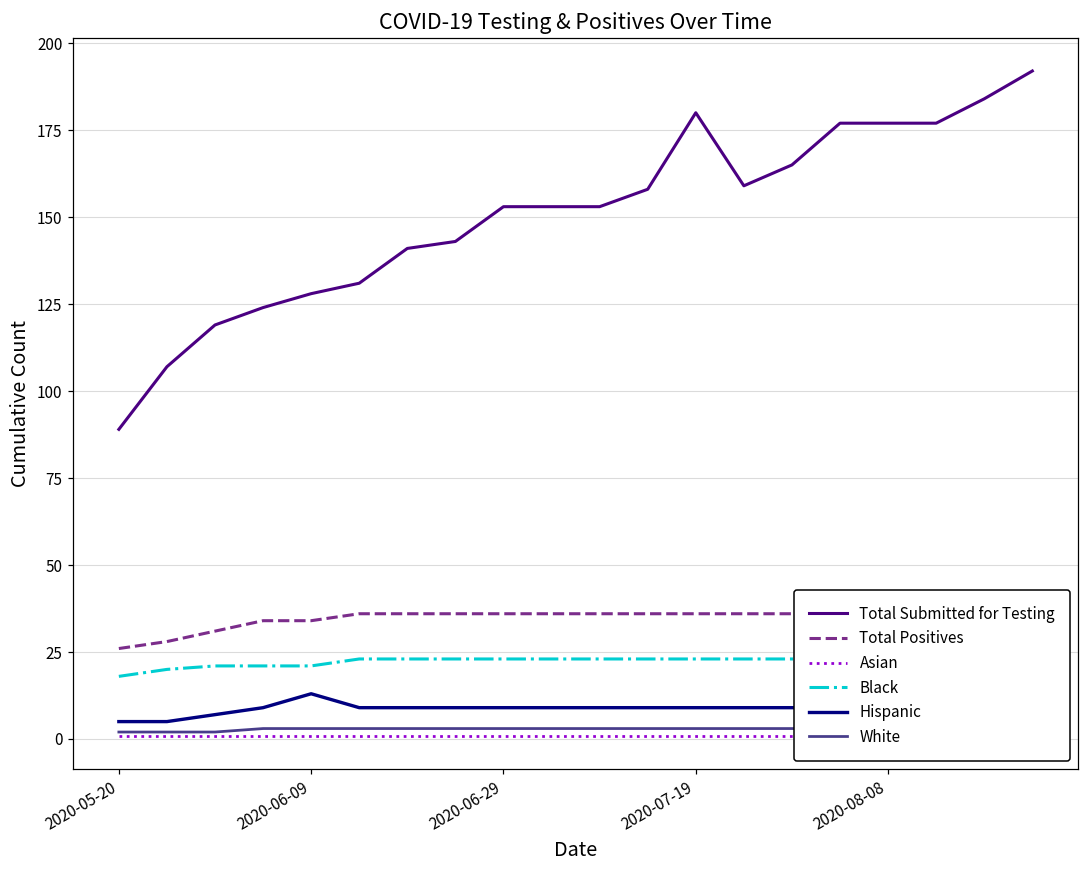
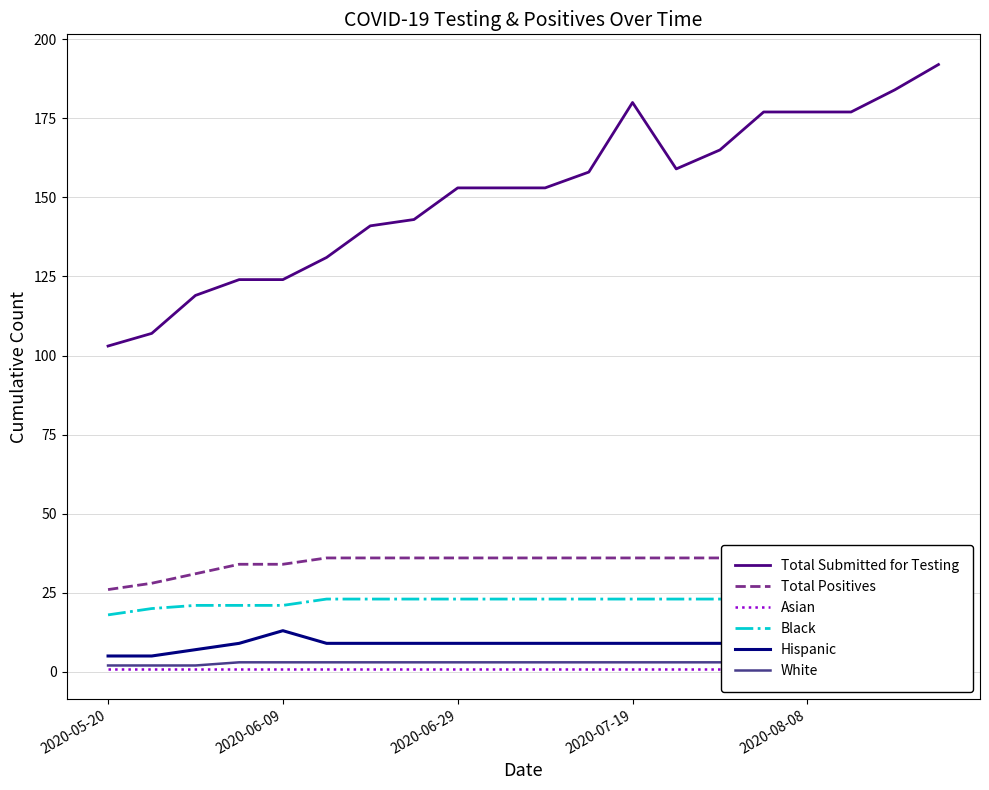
Total Submitted for Testing, 2020-05-20: 89 -> 103
Total Submitted for Testing, 2020-06-09: 128 -> 124
